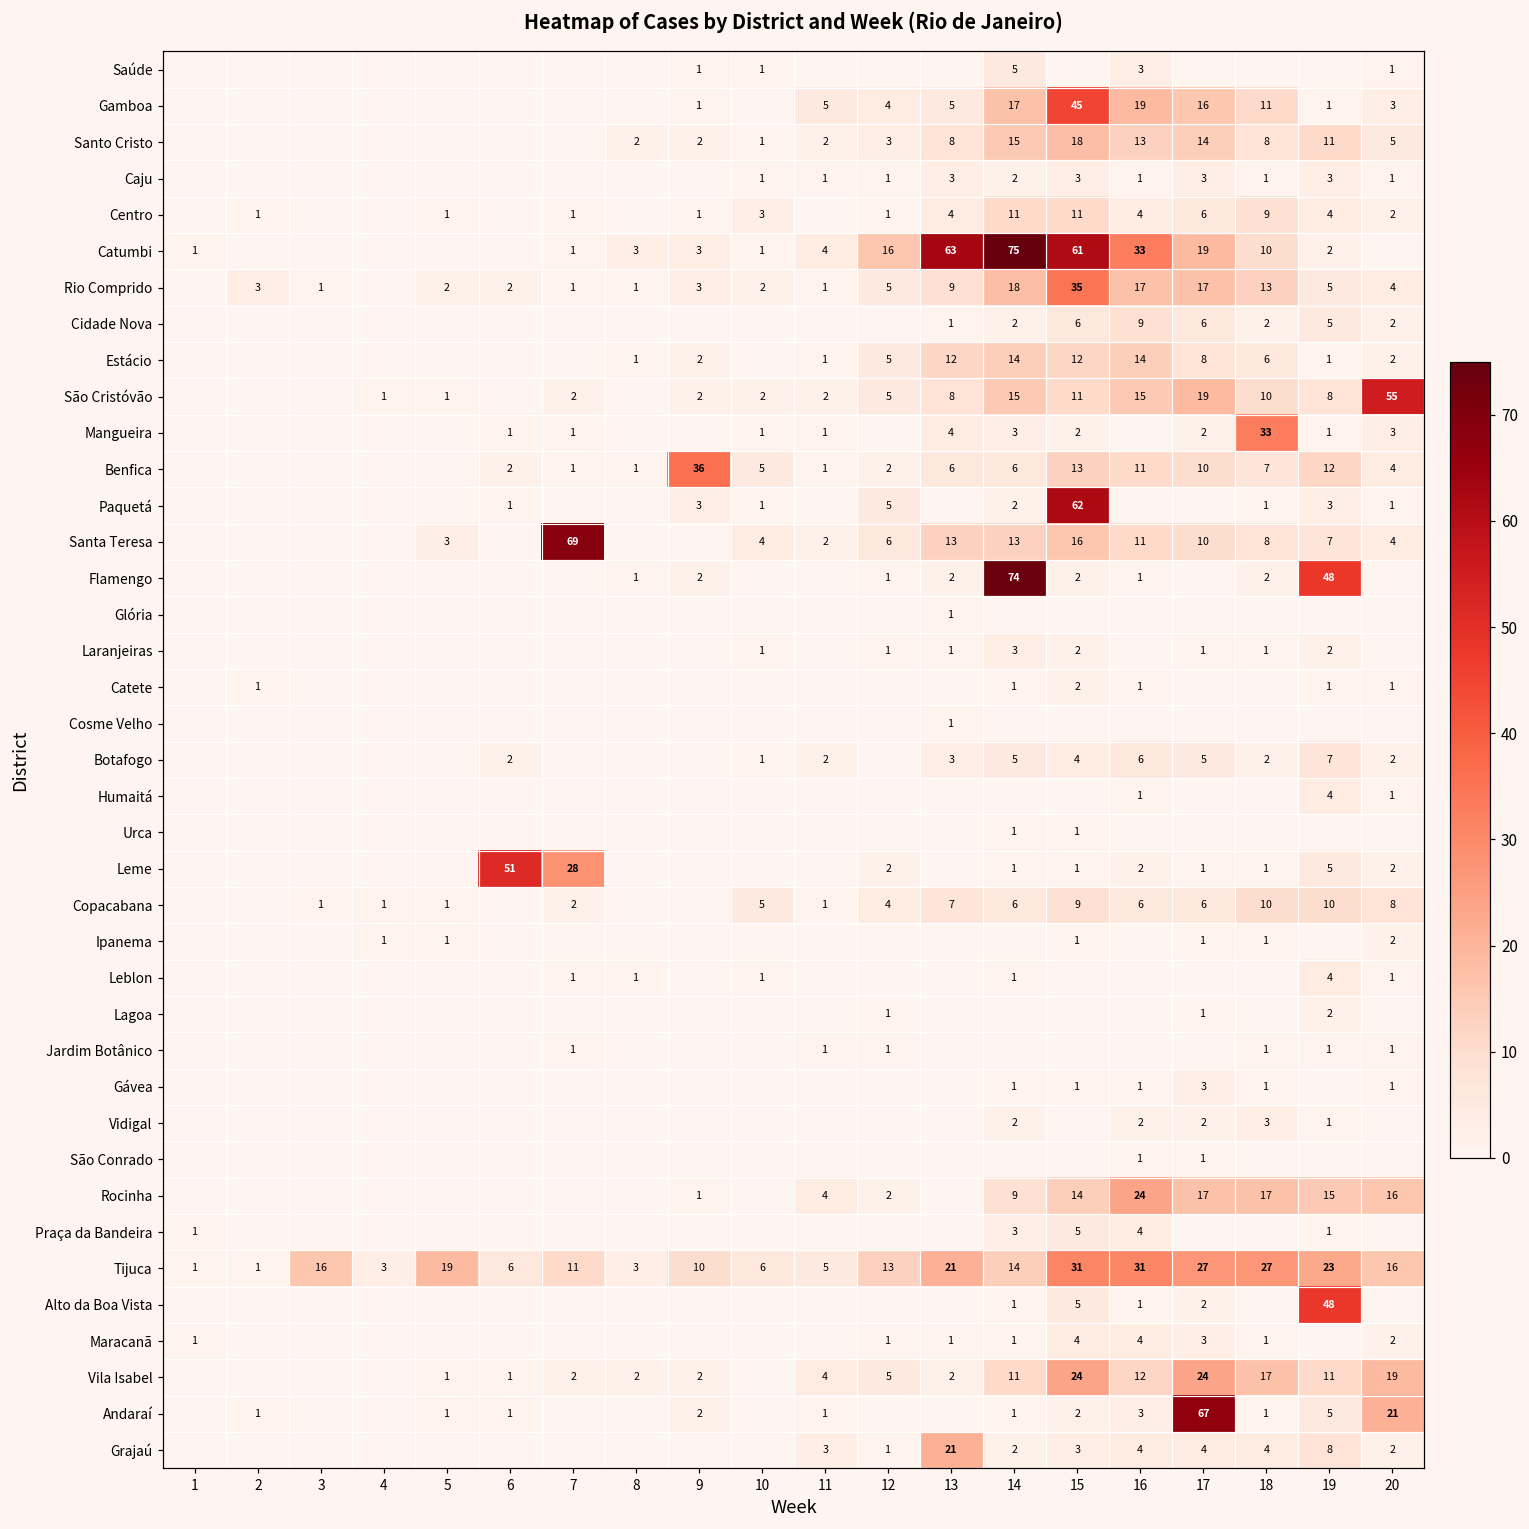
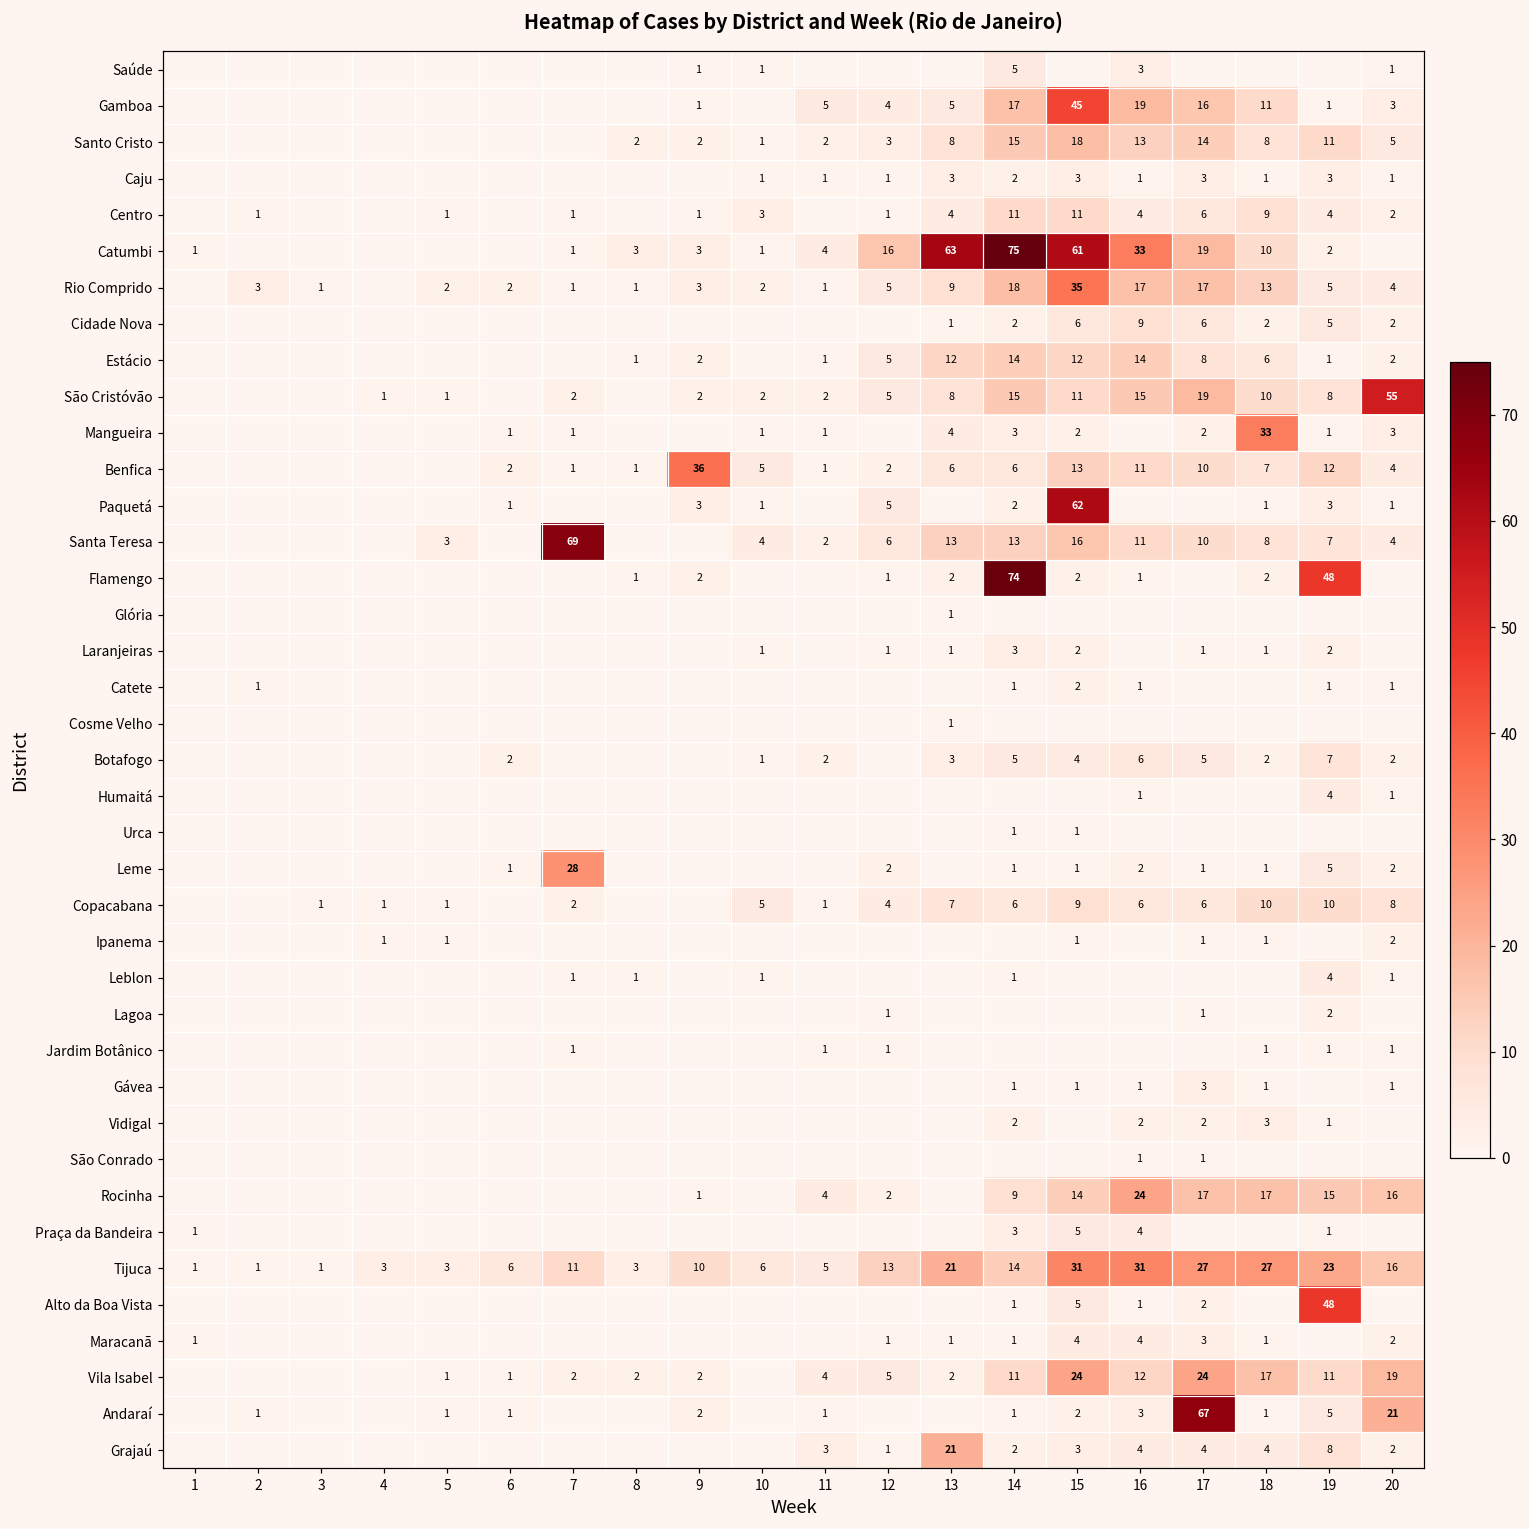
Leme, 6: 51 -> 1
Tijuca, 3: 16 -> 1
Tijuca, 5: 19 -> 3
